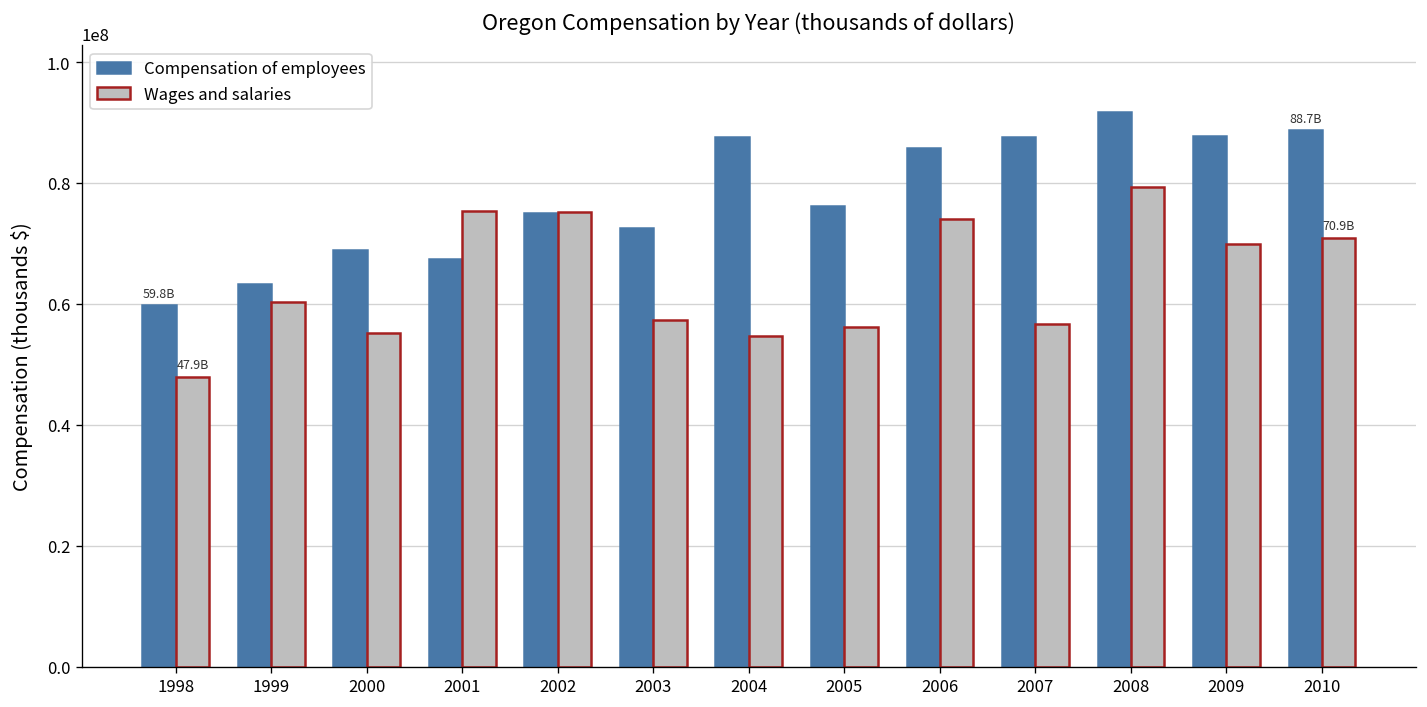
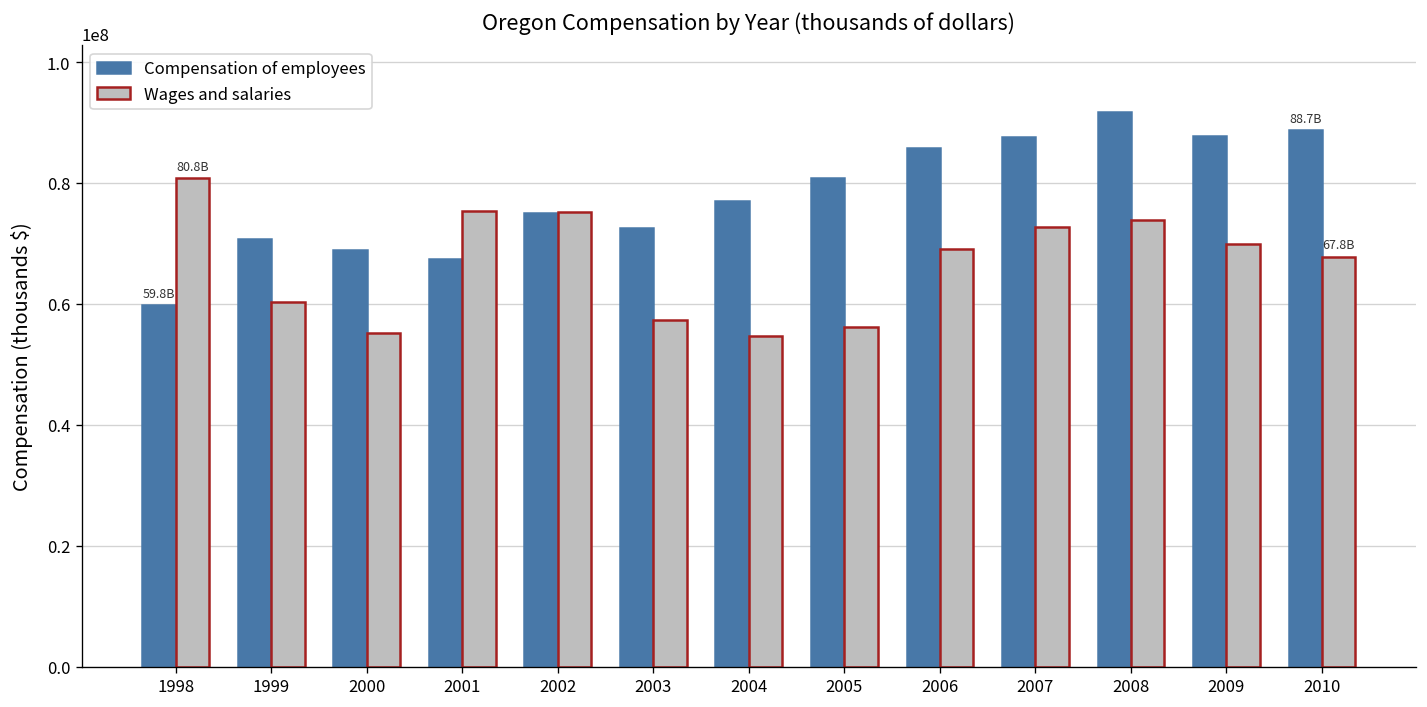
Wages and salaries, 1998: 47.9B -> 80.8B
Compensation of employees, 1999: 63000000 -> 71000000
Compensation of employees, 2004: 88000000 -> 77000000
Compensation of employees, 2005: 76000000 -> 81000000
Wages and salaries, 2006: 74000000 -> 69000000
Wages and salaries, 2007: 57000000 -> 73000000
Wages and salaries, 2008: 79000000 -> 74000000
Wages and salaries, 2010: 70.9B -> 67.8B
